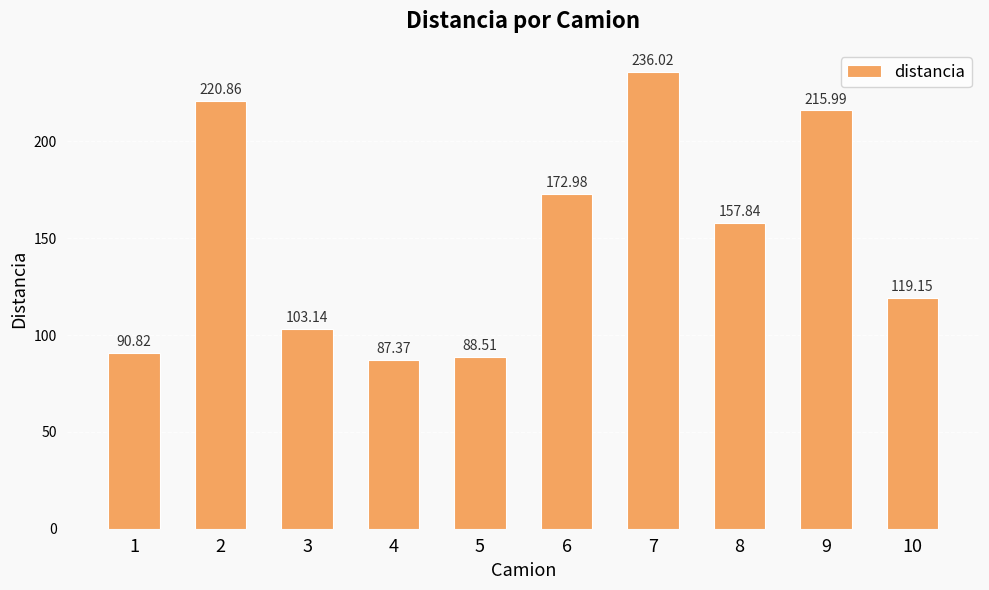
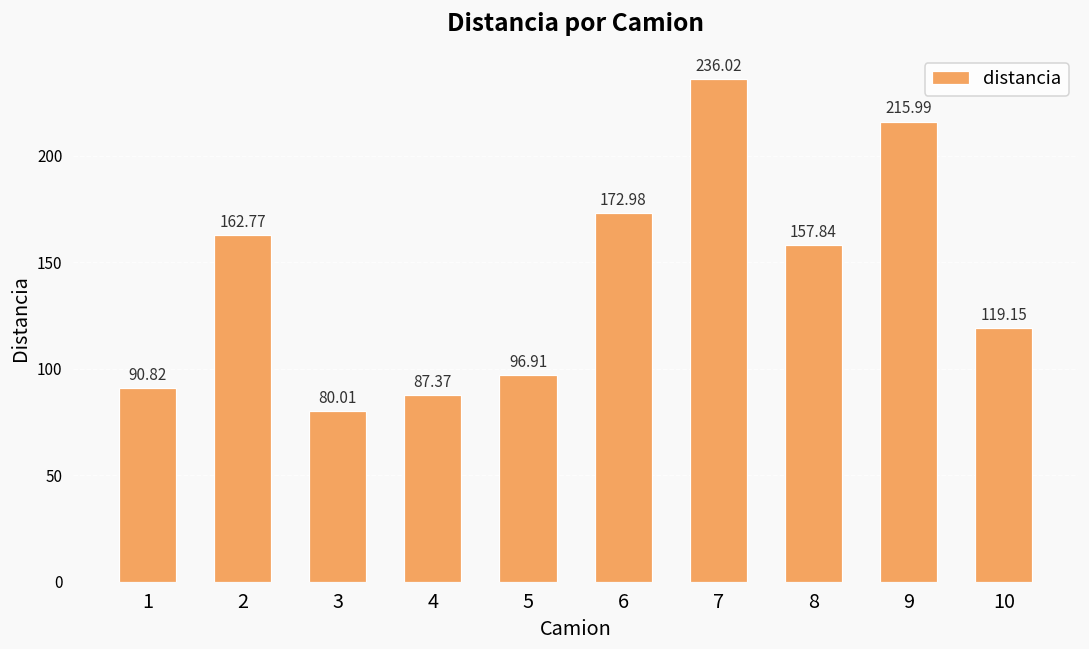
2: 220.86 -> 162.77
3: 103.14 -> 80.01
5: 88.51 -> 96.91
